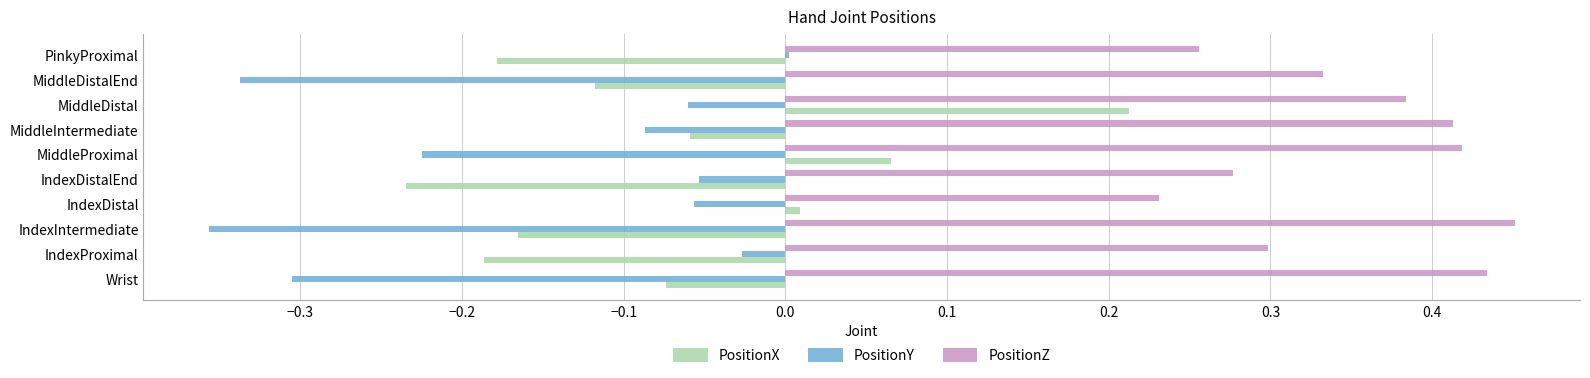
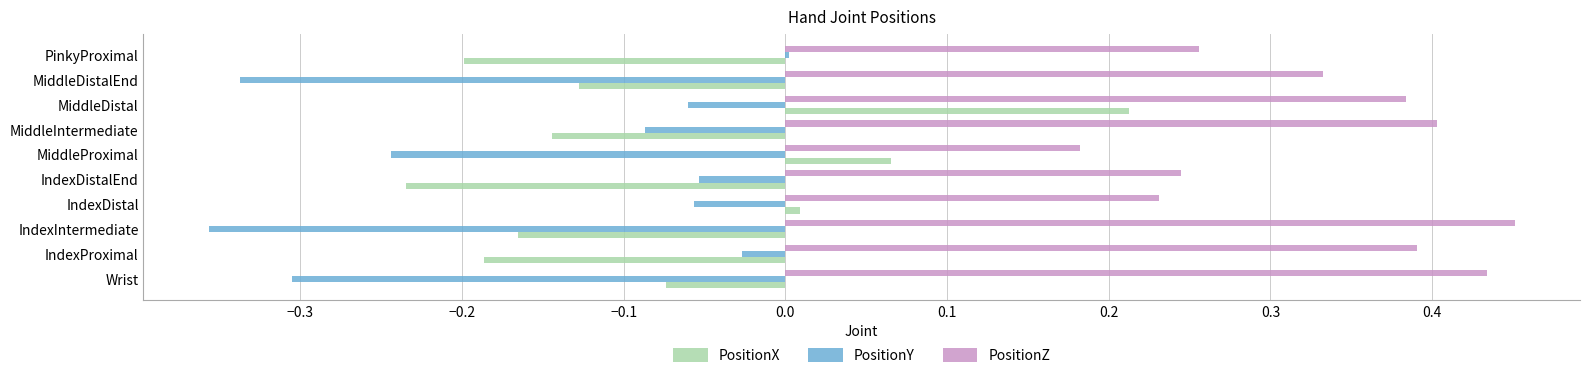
PositionX, PinkyProximal: -0.178 -> -0.199
PositionX, MiddleDistalEnd: -0.117 -> -0.128
PositionZ, MiddleIntermediate: 0.413 -> 0.403
PositionX, MiddleIntermediate: -0.059 -> -0.144
PositionZ, MiddleProximal: 0.418 -> 0.182
PositionY, MiddleProximal: -0.225 -> -0.244
PositionZ, IndexDistalEnd: 0.277 -> 0.245
PositionZ, IndexProximal: 0.299 -> 0.391
